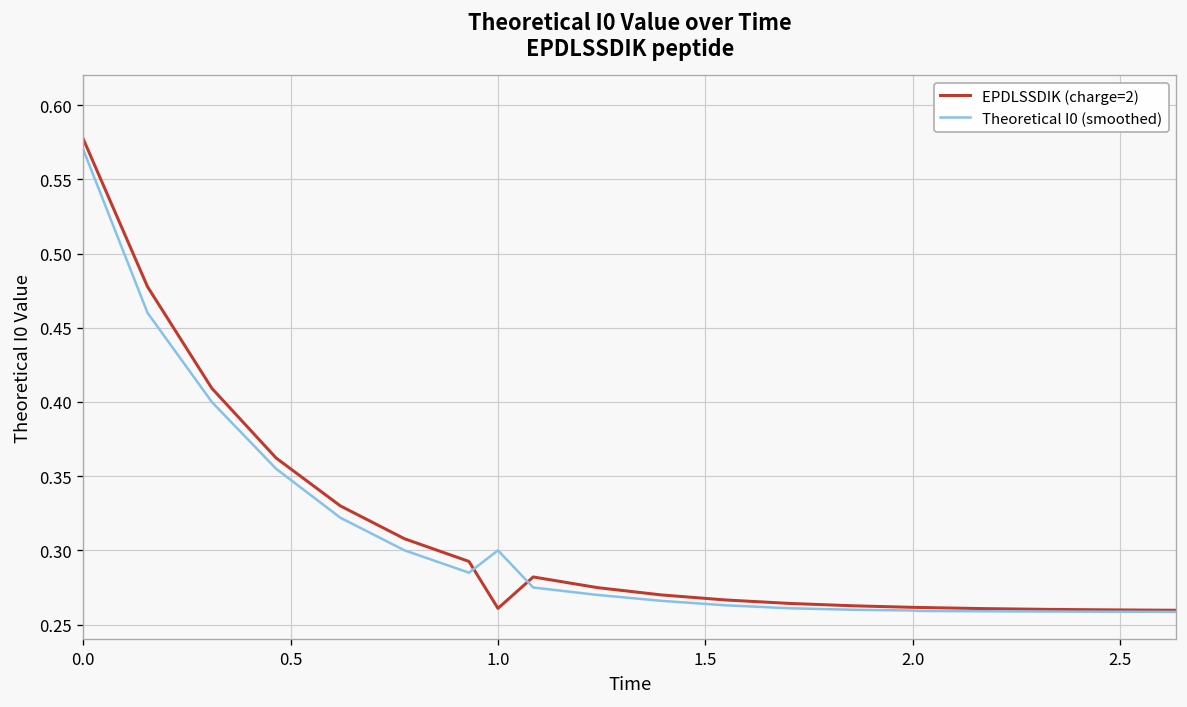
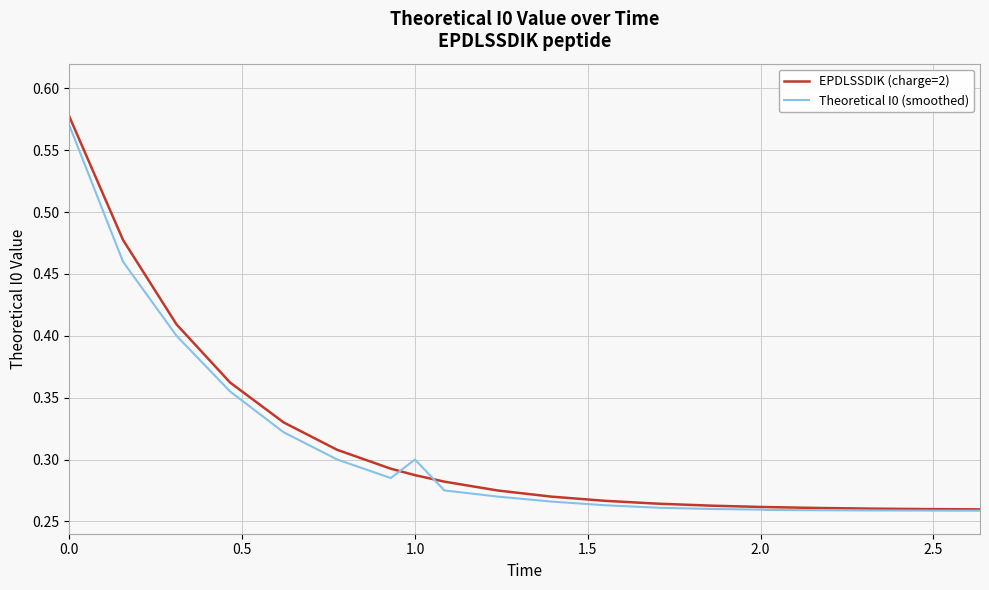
EPDLSSDIK (charge=2), 1.0: 0.261 -> 0.287
